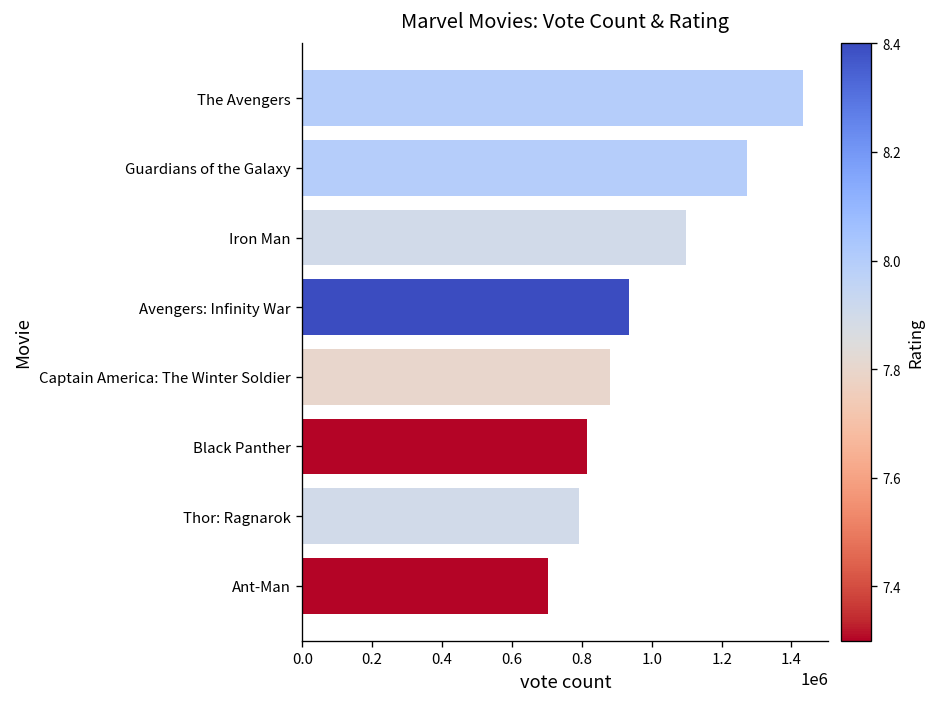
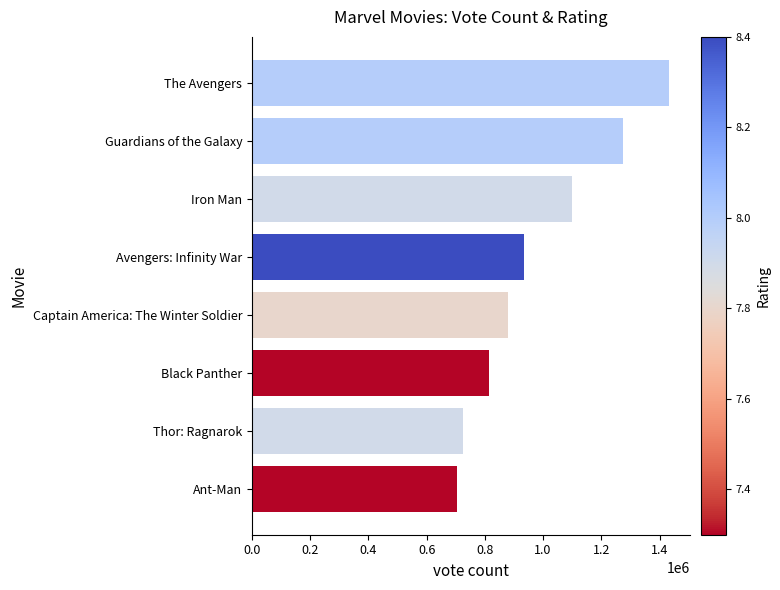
Thor: Ragnarok: 790000 -> 730000
